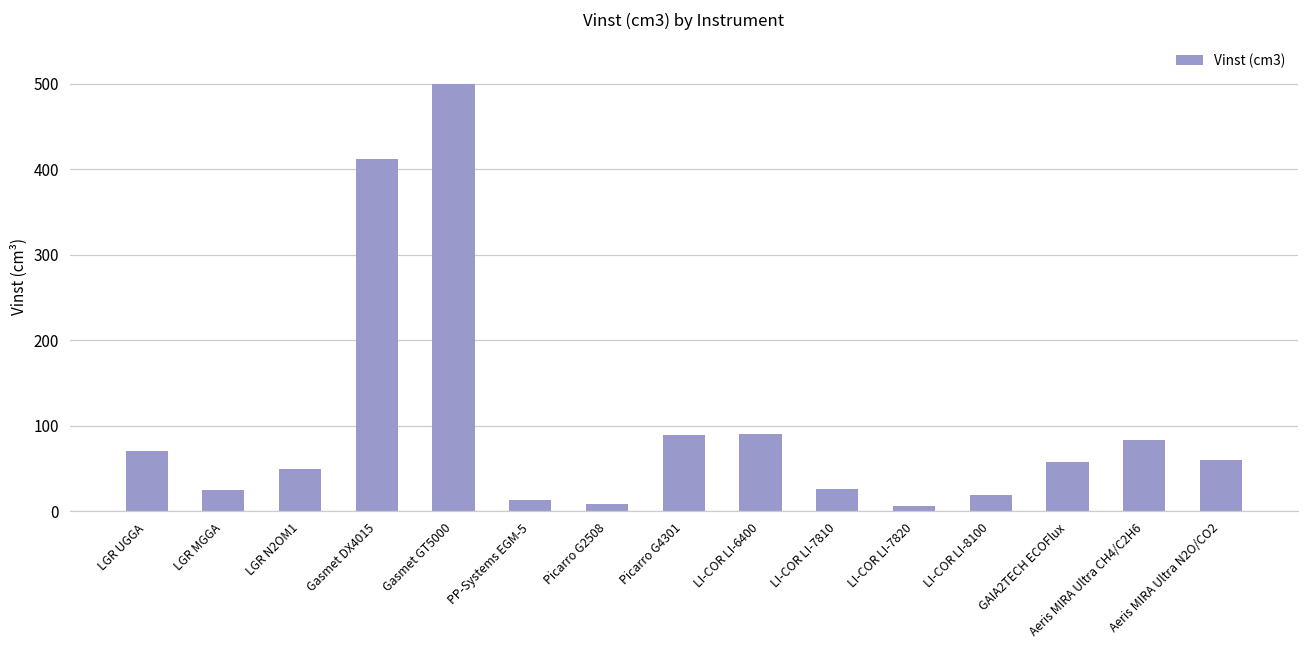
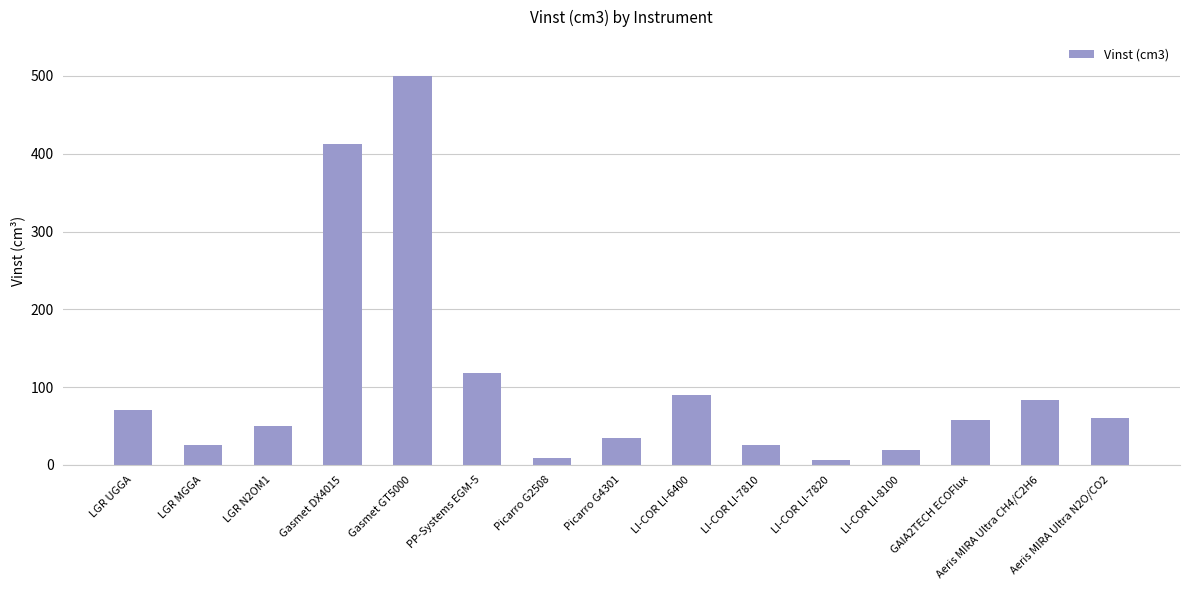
PP-Systems EGM-5: 10 -> 120
Picarro G4301: 90 -> 40
